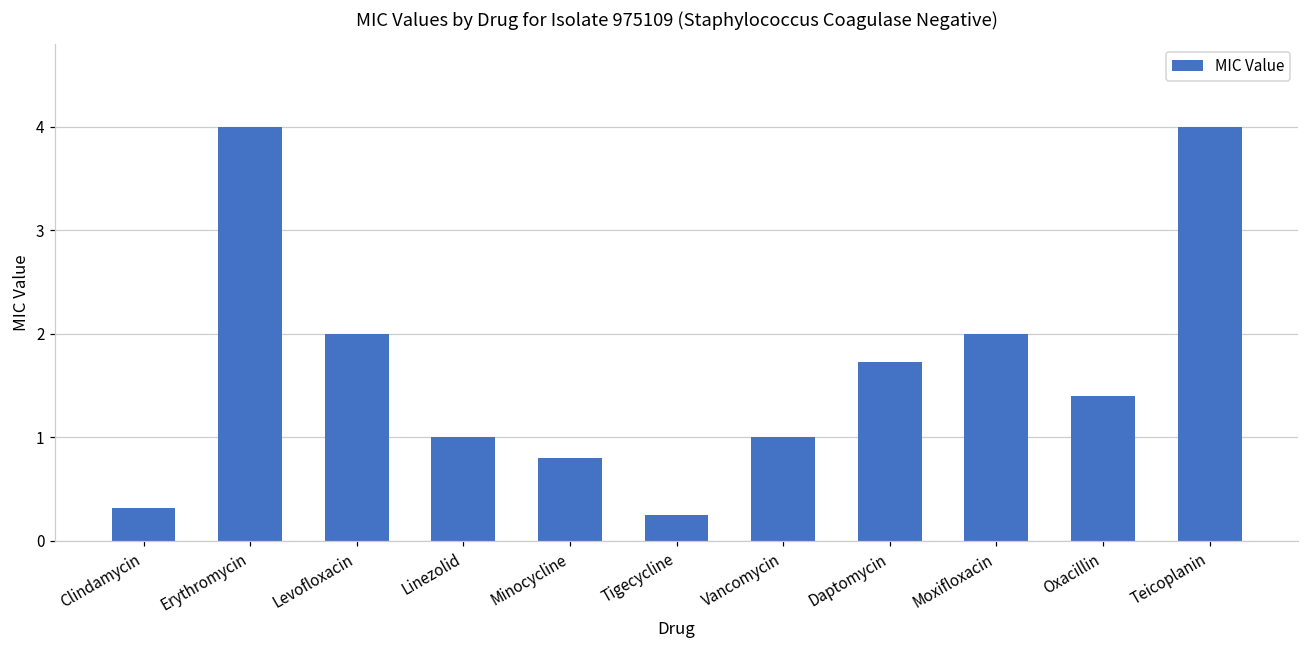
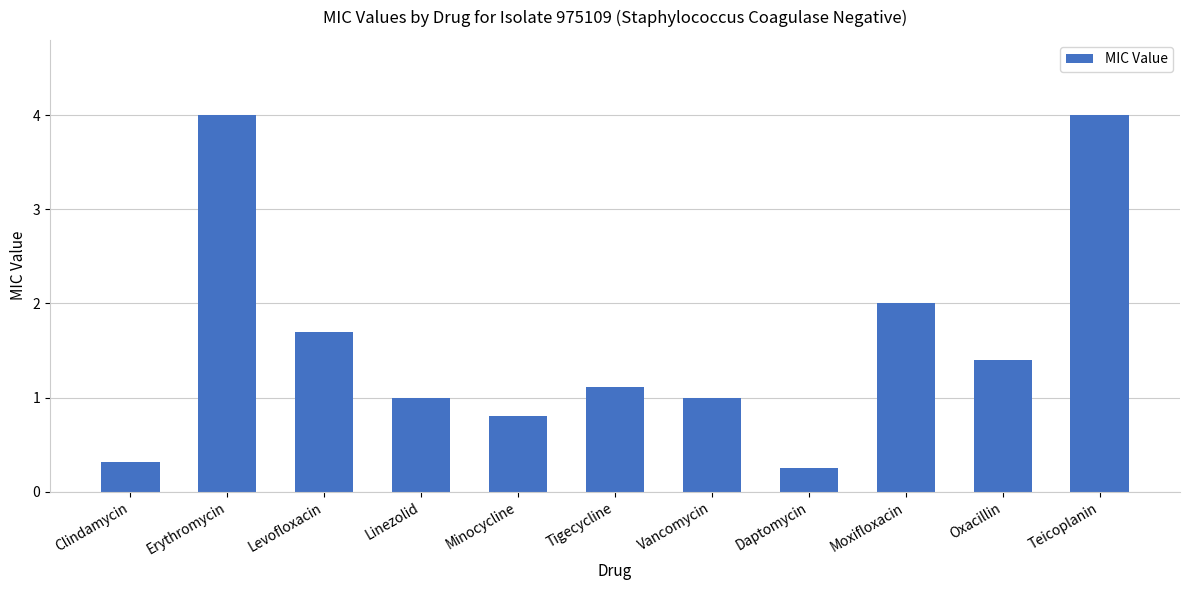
Levofloxacin: 2.0 -> 1.7
Tigecycline: 0.3 -> 1.1
Daptomycin: 1.7 -> 0.3
